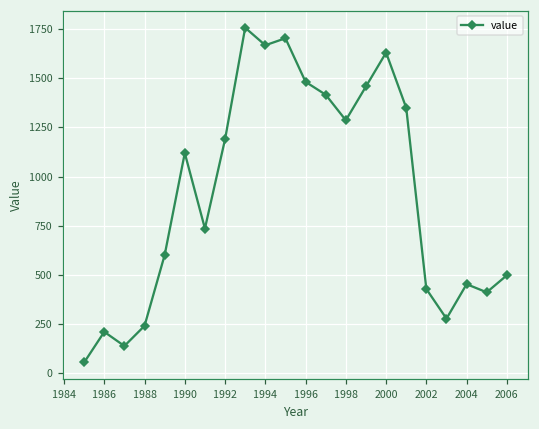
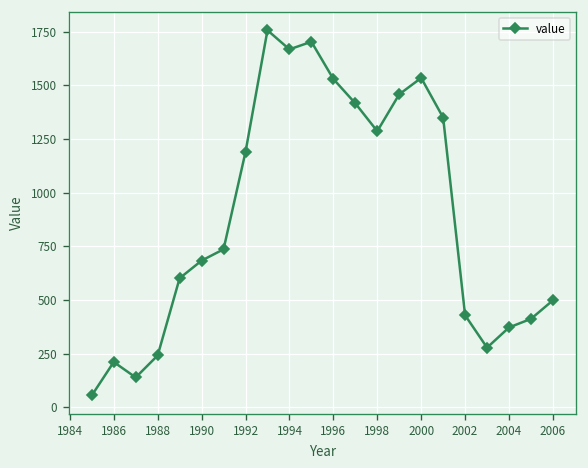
1990: 1120 -> 680
1996: 1480 -> 1530
2000: 1630 -> 1530
2004: 450 -> 370
